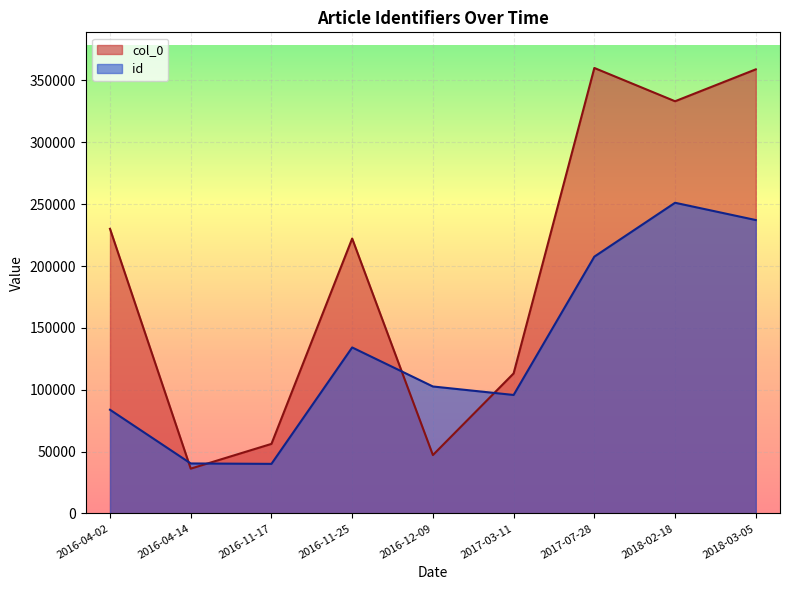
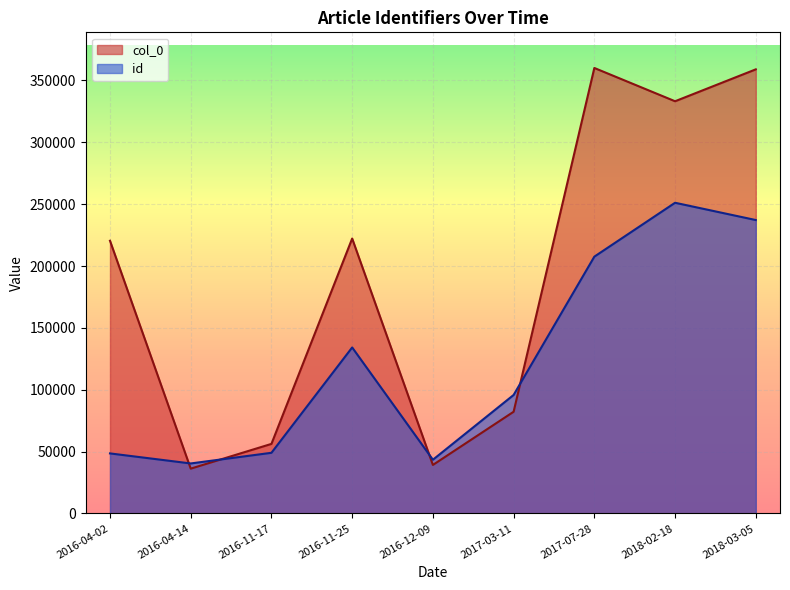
col_0, 2016-04-02: 230000 -> 220000
id, 2016-04-02: 84000 -> 49000
id, 2016-11-17: 40000 -> 49000
col_0, 2016-12-09: 47000 -> 39000
id, 2016-12-09: 103000 -> 43000
col_0, 2017-03-11: 113000 -> 82000
